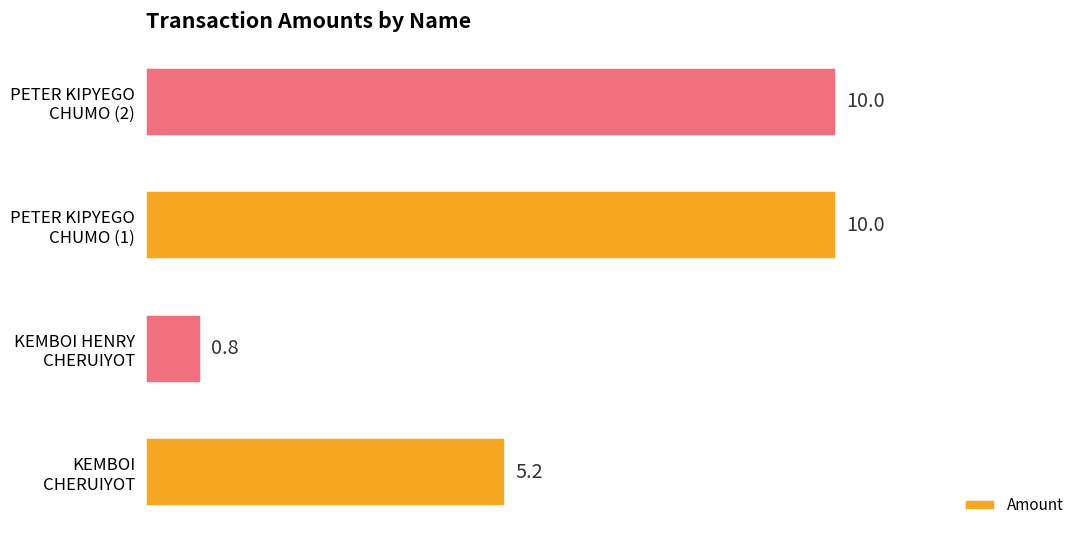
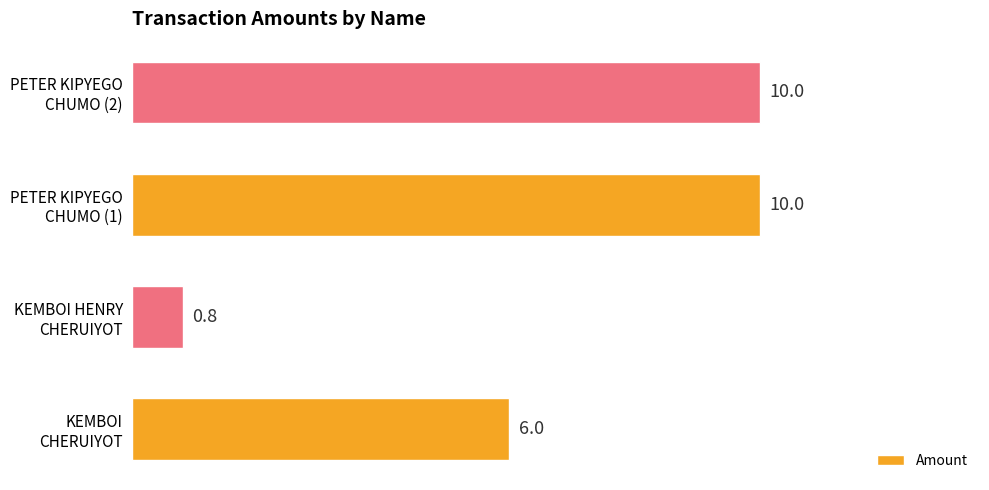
KEMBOI CHERUIYOT: 5.2 -> 6.0
